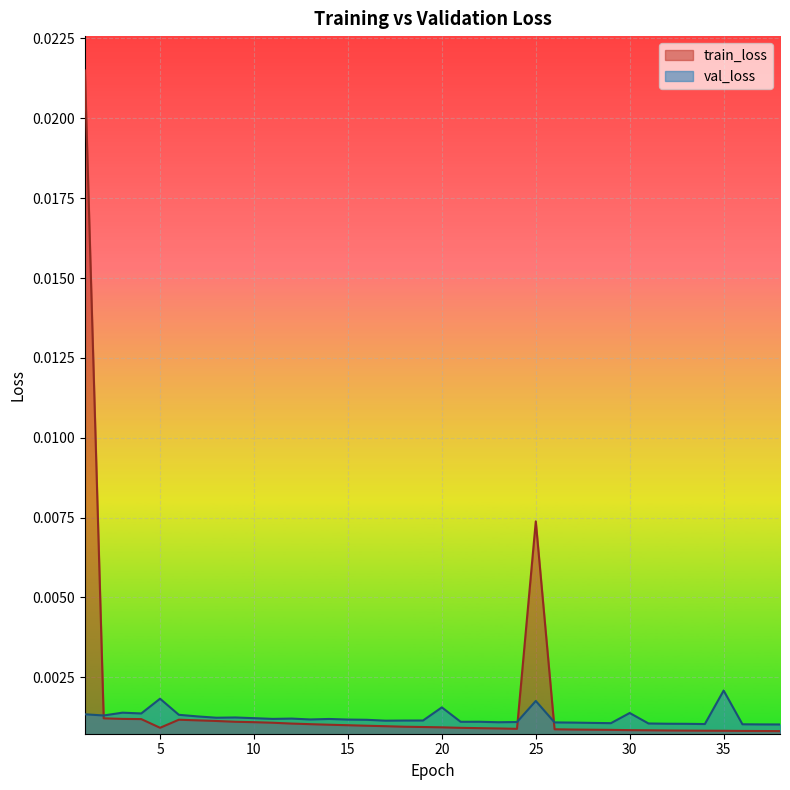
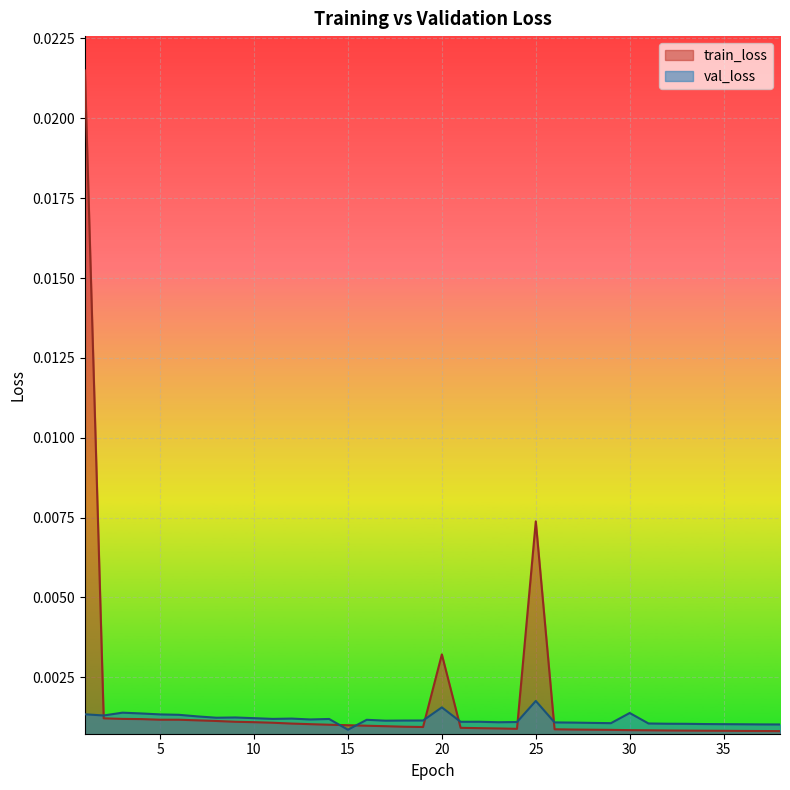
train_loss, 5: 0.0009 -> 0.0012
val_loss, 5: 0.0018 -> 0.0013
val_loss, 15: 0.0012 -> 0.0009
train_loss, 20: 0.0009 -> 0.0032
val_loss, 35: 0.0021 -> 0.0010
